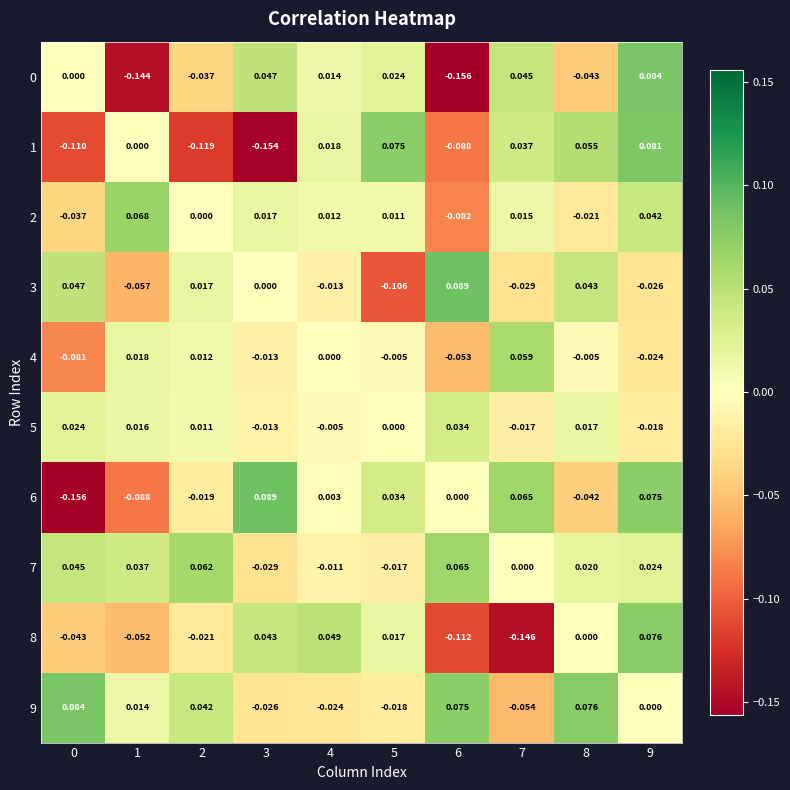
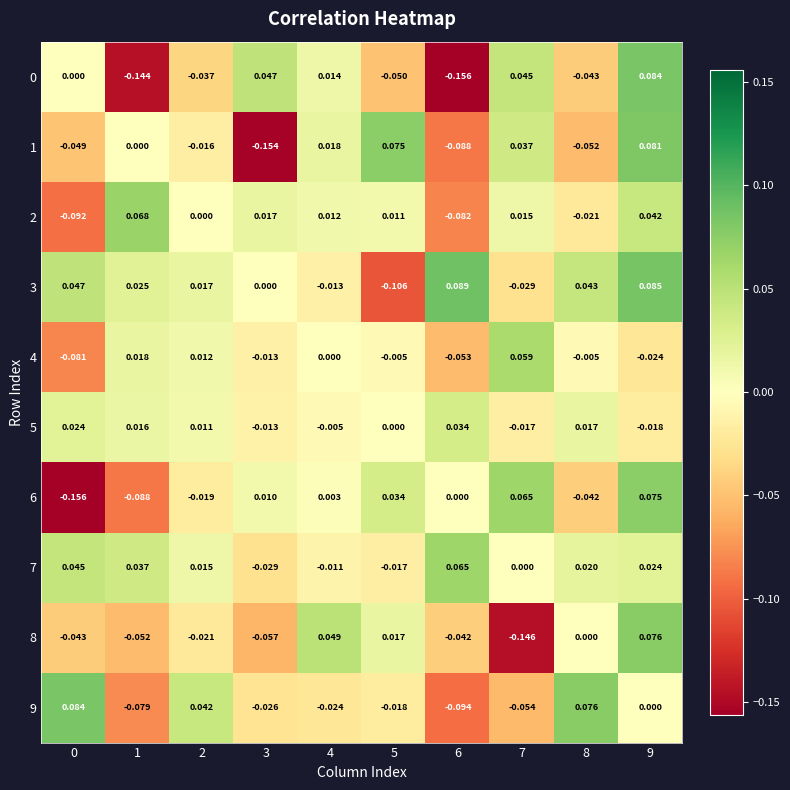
0, 5: 0.024 -> -0.050
1, 0: -0.110 -> -0.049
1, 2: -0.119 -> -0.016
1, 8: 0.055 -> -0.052
2, 0: -0.037 -> -0.092
3, 1: -0.057 -> 0.025
3, 9: -0.026 -> 0.085
6, 3: 0.089 -> 0.010
7, 2: 0.062 -> 0.015
8, 3: 0.043 -> -0.057
8, 6: -0.112 -> -0.042
9, 1: 0.014 -> -0.079
9, 6: 0.075 -> -0.094
